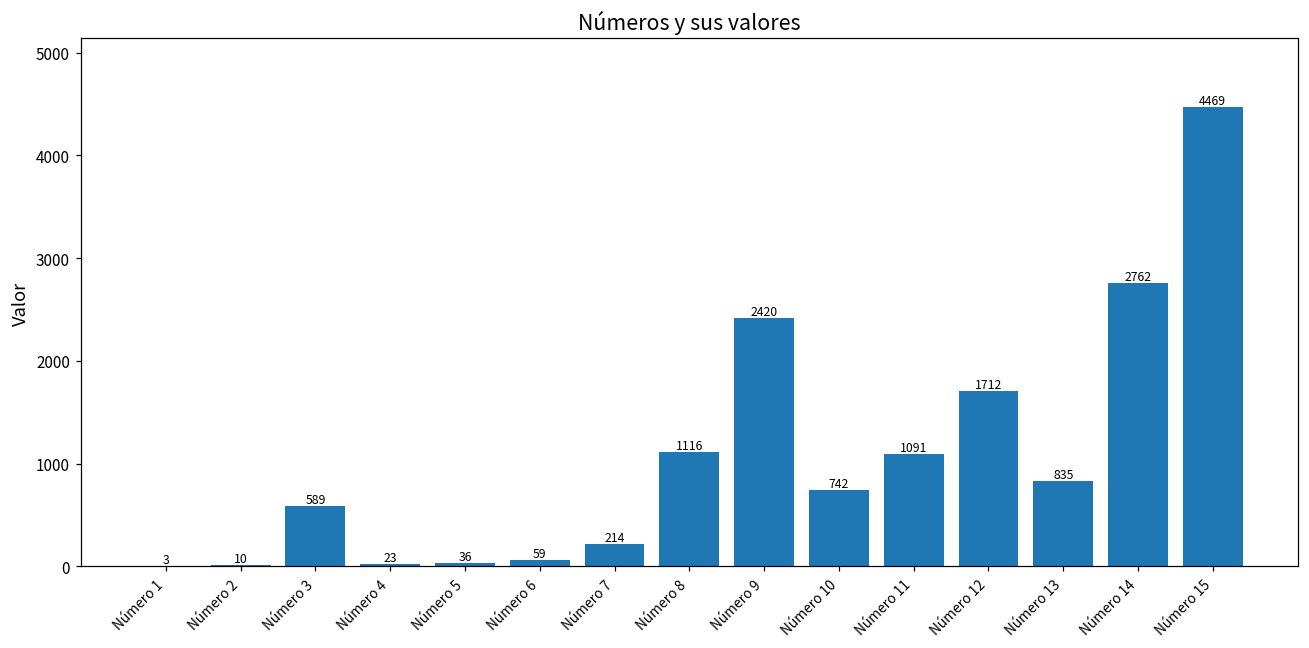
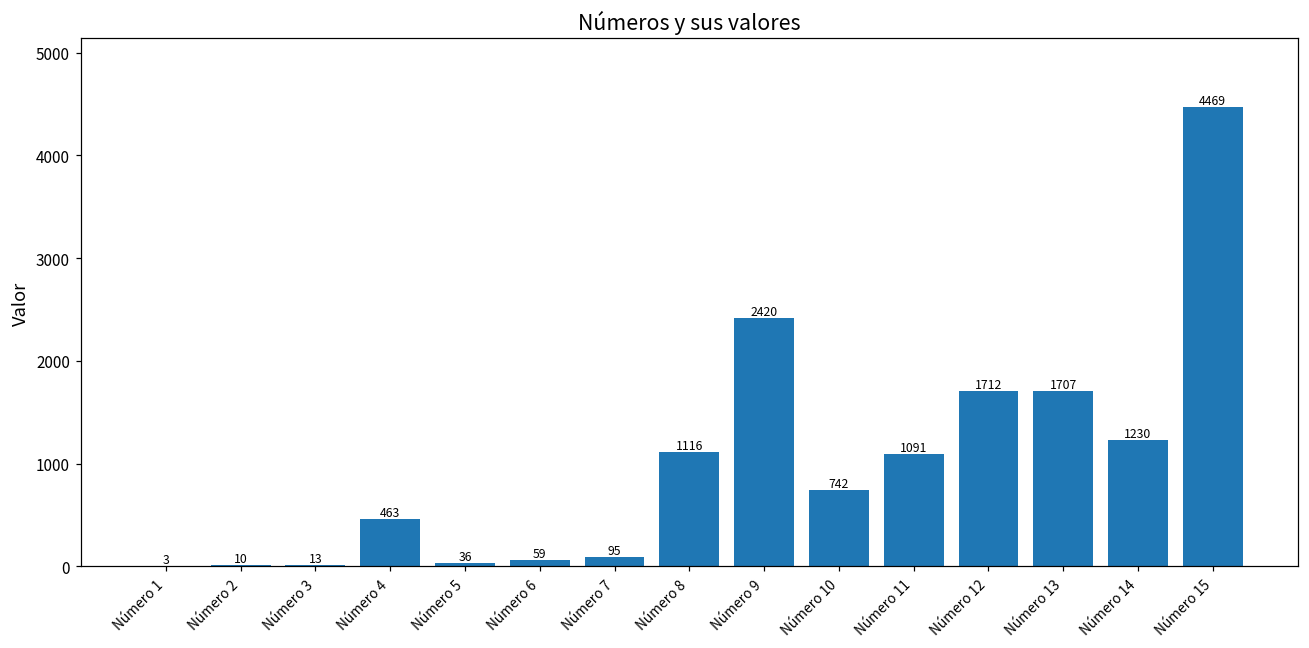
Número 3: 589 -> 13
Número 4: 23 -> 463
Número 7: 214 -> 95
Número 13: 835 -> 1707
Número 14: 2762 -> 1230
